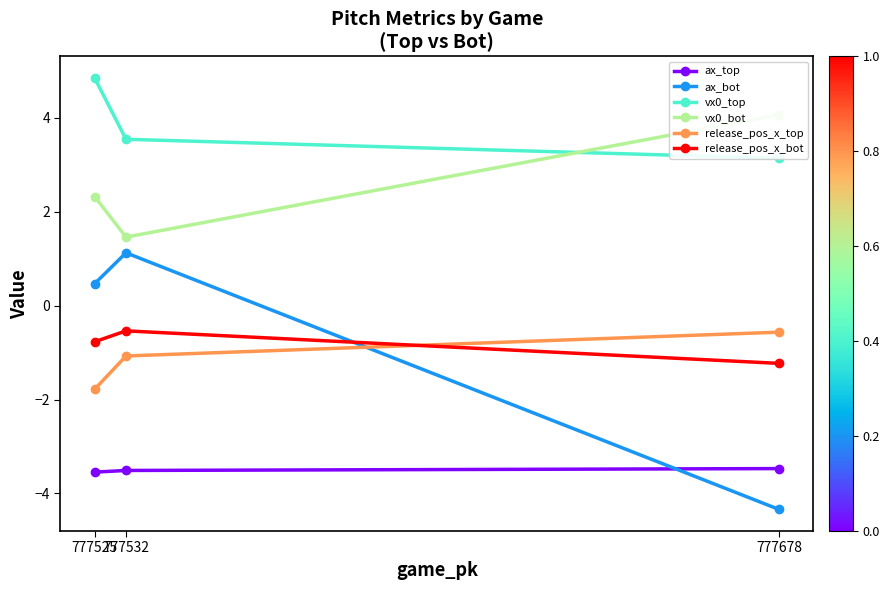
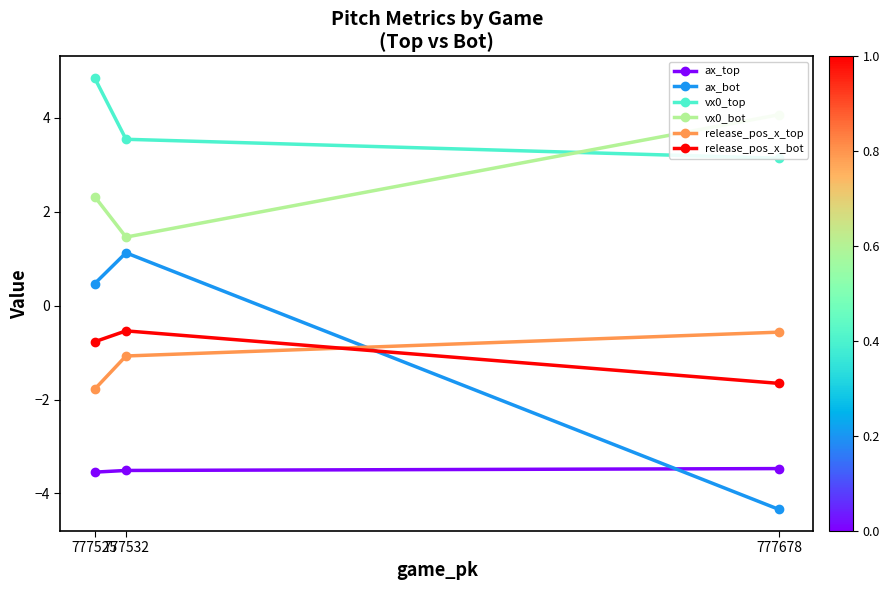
release_pos_x_bot, 777678: -1.2 -> -1.7
